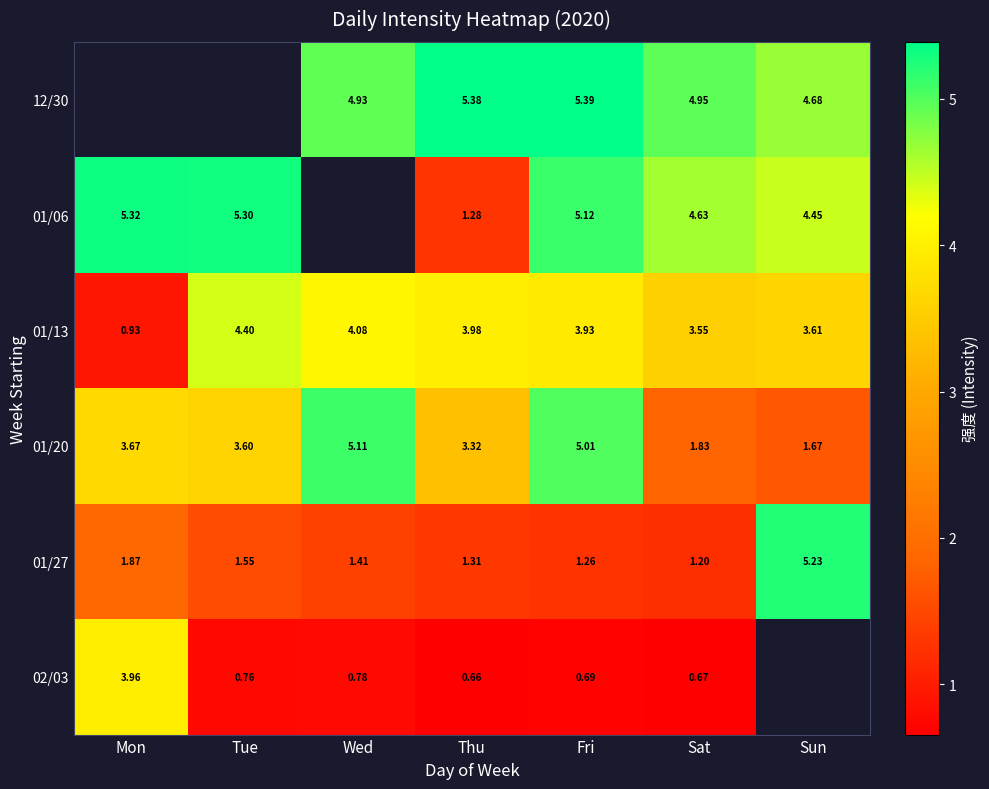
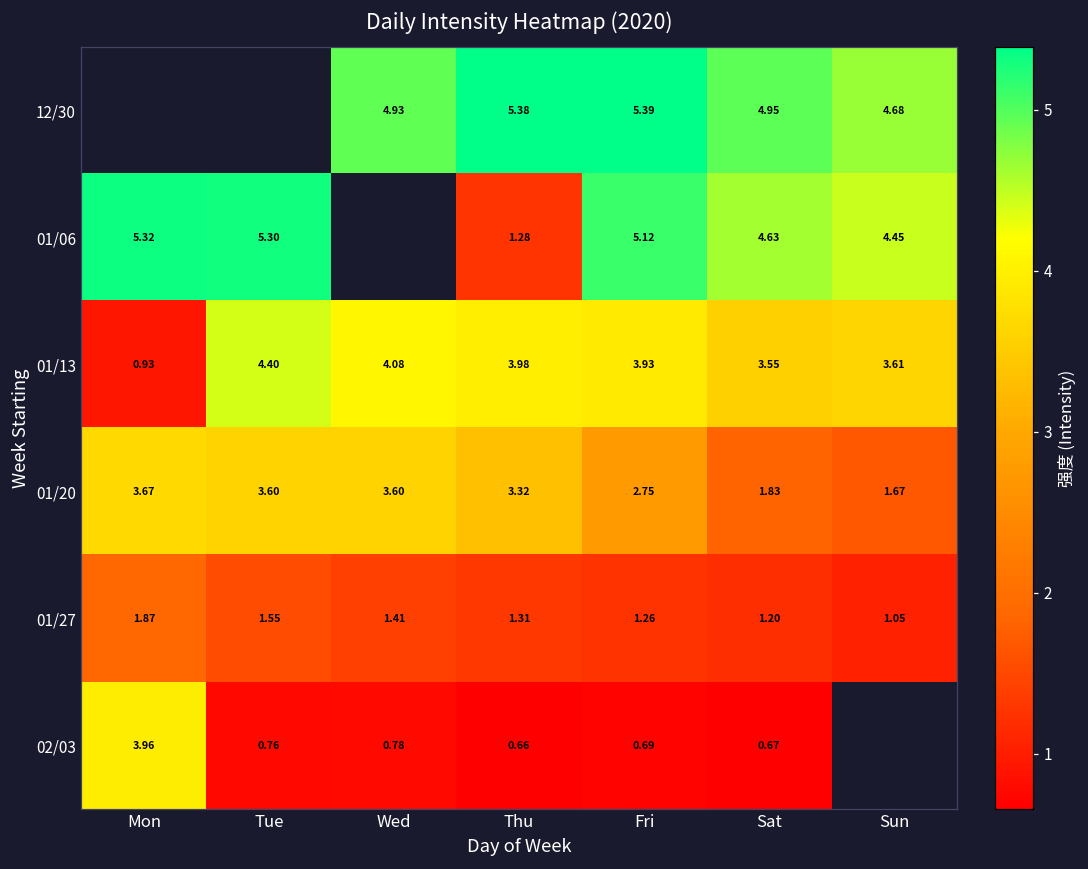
01/20, Wed: 5.11 -> 3.60
01/20, Fri: 5.01 -> 2.75
01/27, Sun: 5.23 -> 1.05
